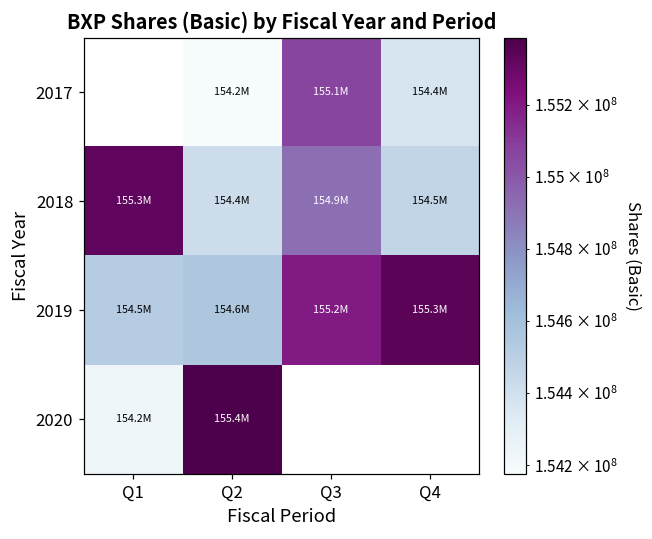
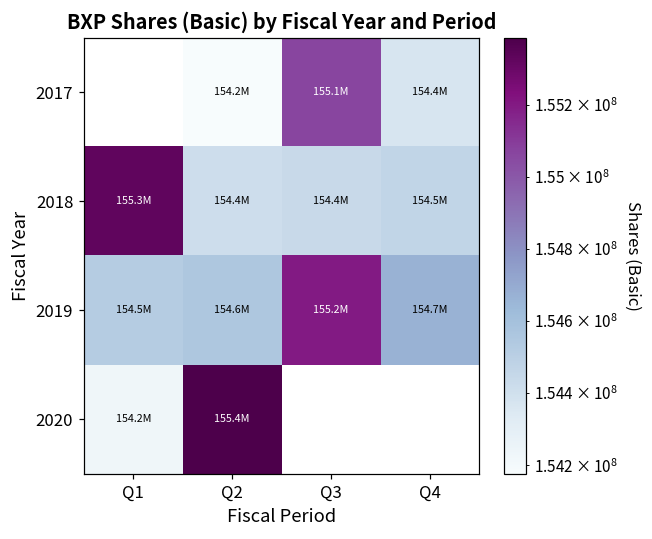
2018, Q3: 154.9M -> 154.4M
2019, Q4: 155.3M -> 154.7M
